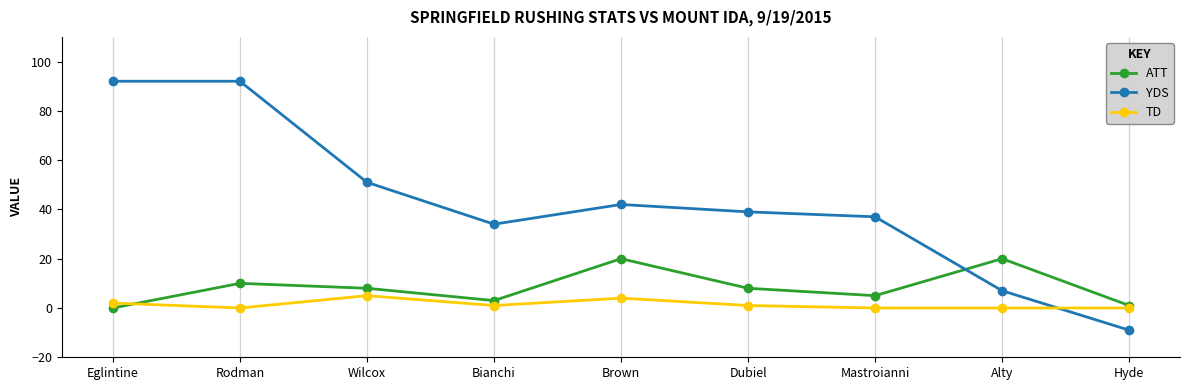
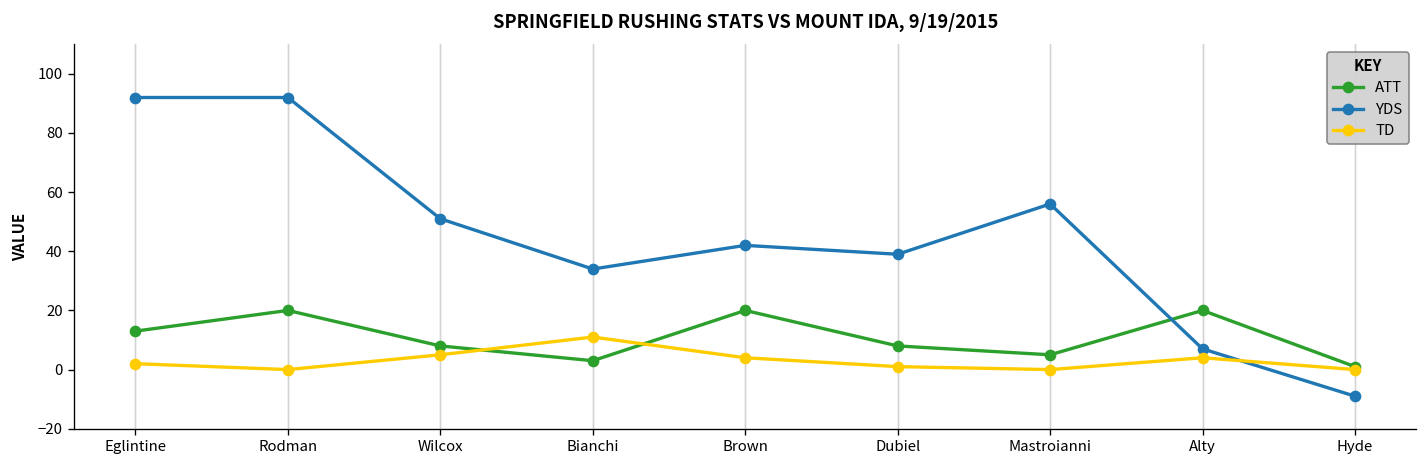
ATT, Eglintine: 0 -> 13
ATT, Rodman: 10 -> 20
TD, Bianchi: 1 -> 11
YDS, Mastroianni: 37 -> 56
TD, Alty: 0 -> 4
